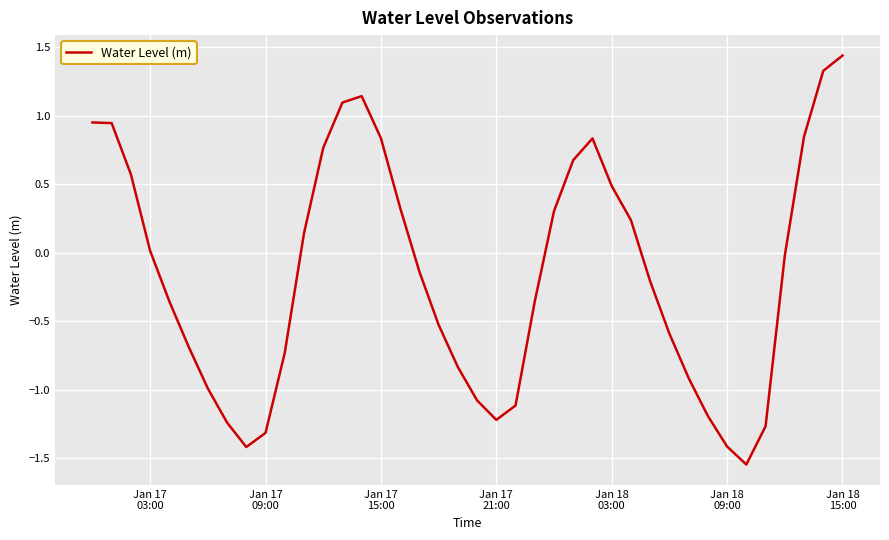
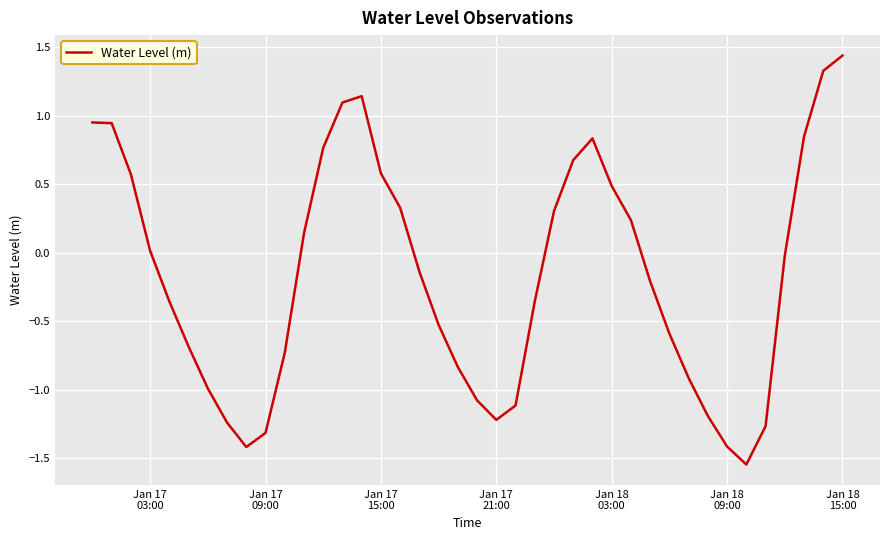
Jan 17 15:00: 0.83 -> 0.58
